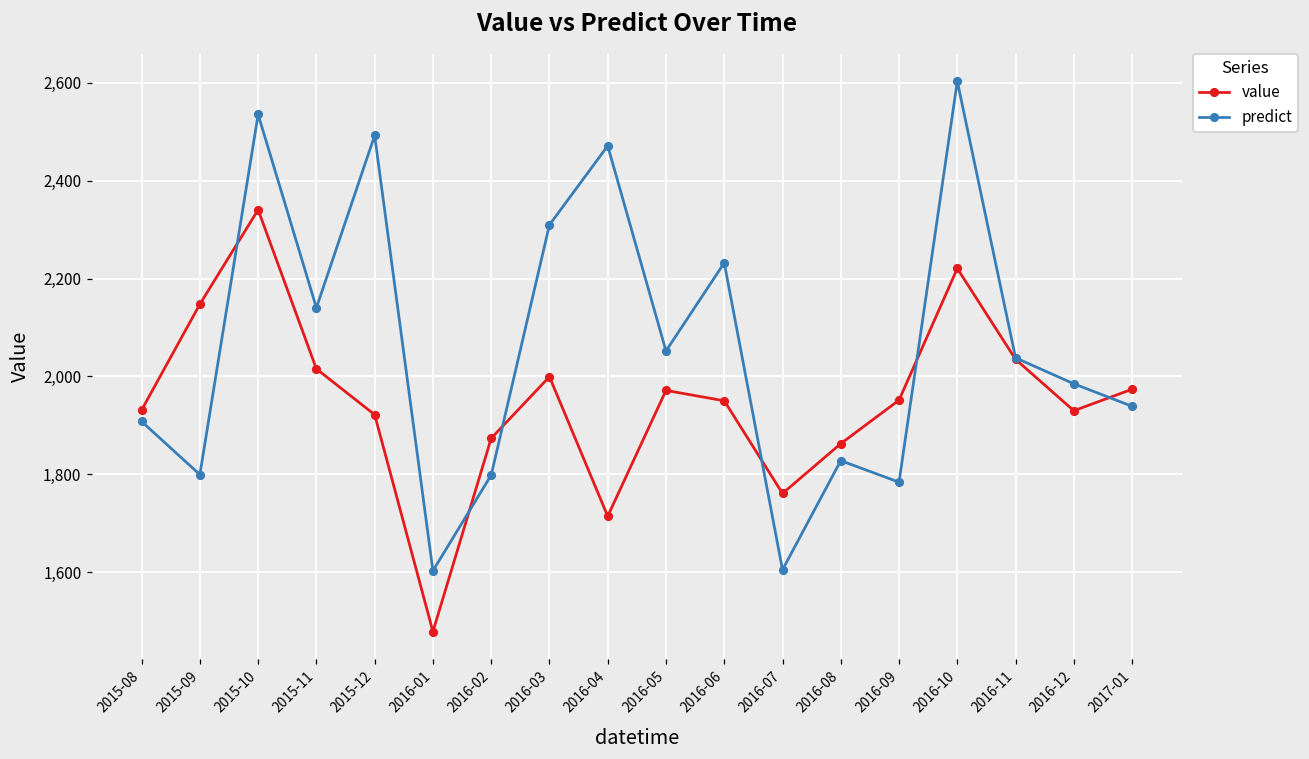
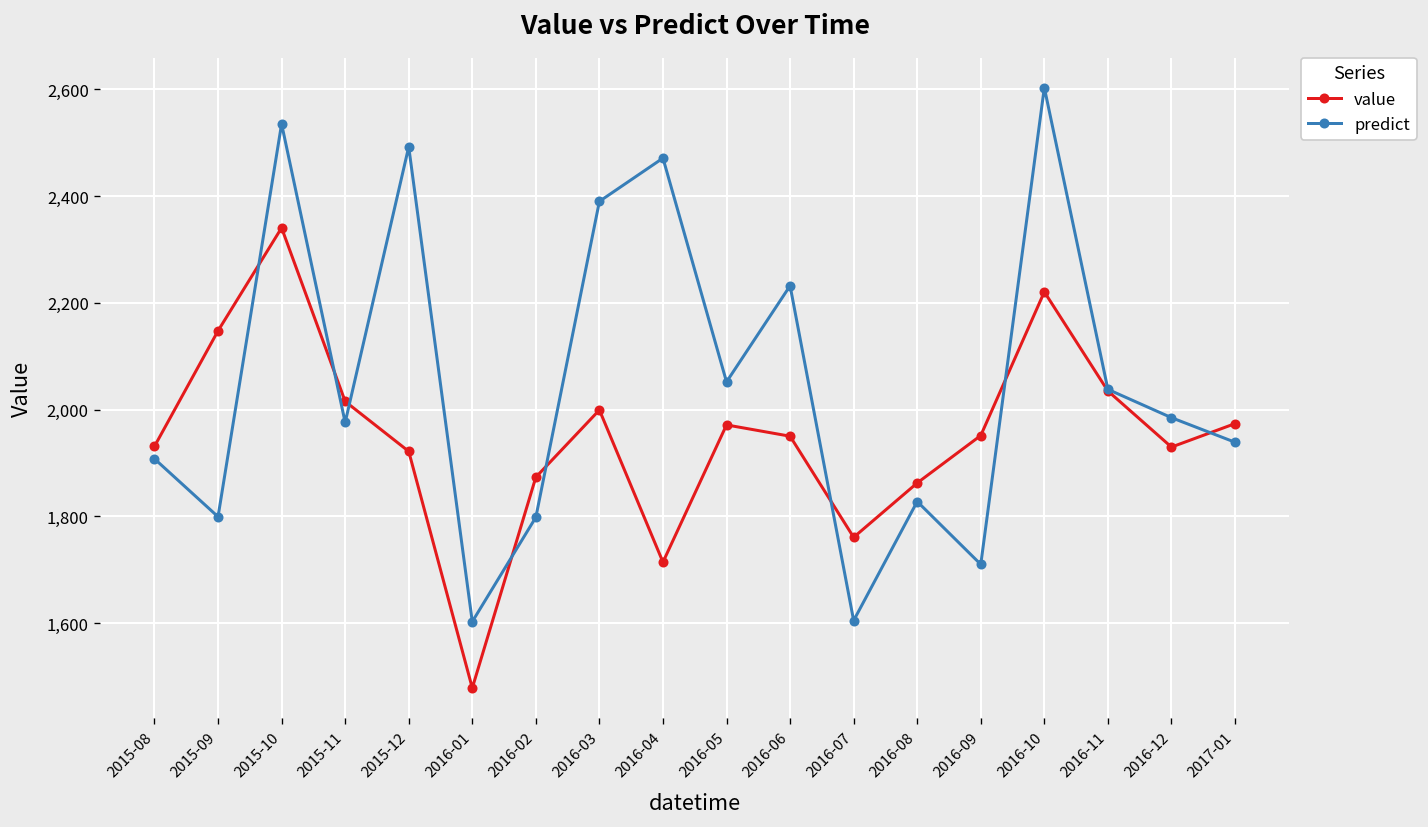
predict, 2015-11: 2,140 -> 1,980
predict, 2016-03: 2,310 -> 2,390
predict, 2016-09: 1,780 -> 1,710
